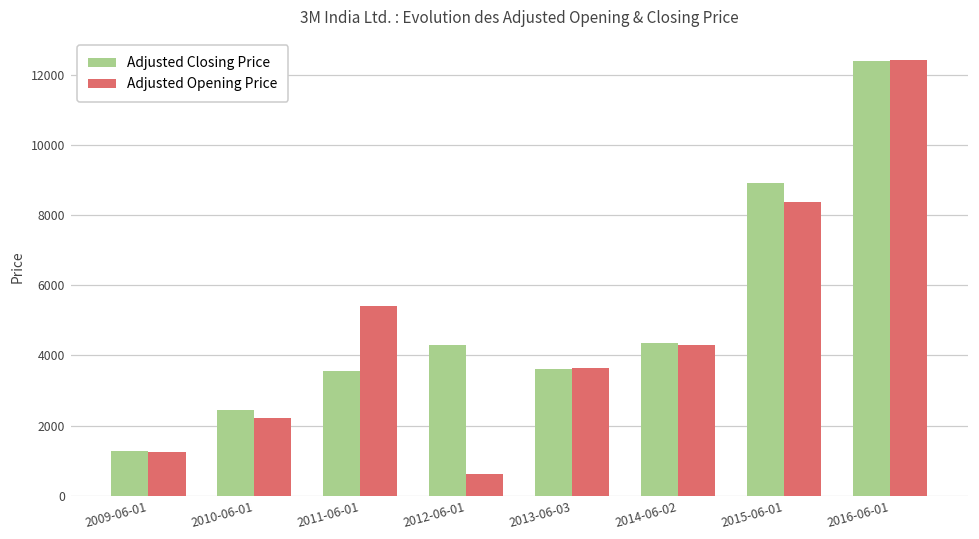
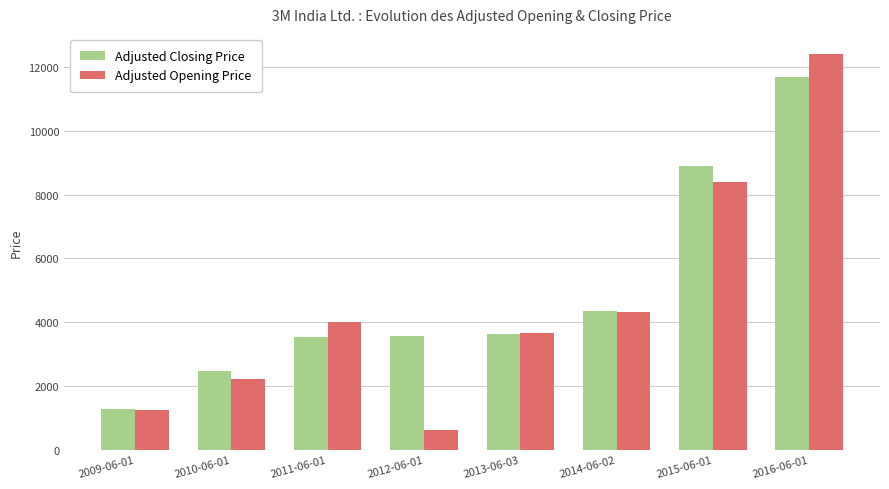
Adjusted Opening Price, 2011-06-01: 5400 -> 4000
Adjusted Closing Price, 2012-06-01: 4300 -> 3600
Adjusted Closing Price, 2016-06-01: 12400 -> 11700
